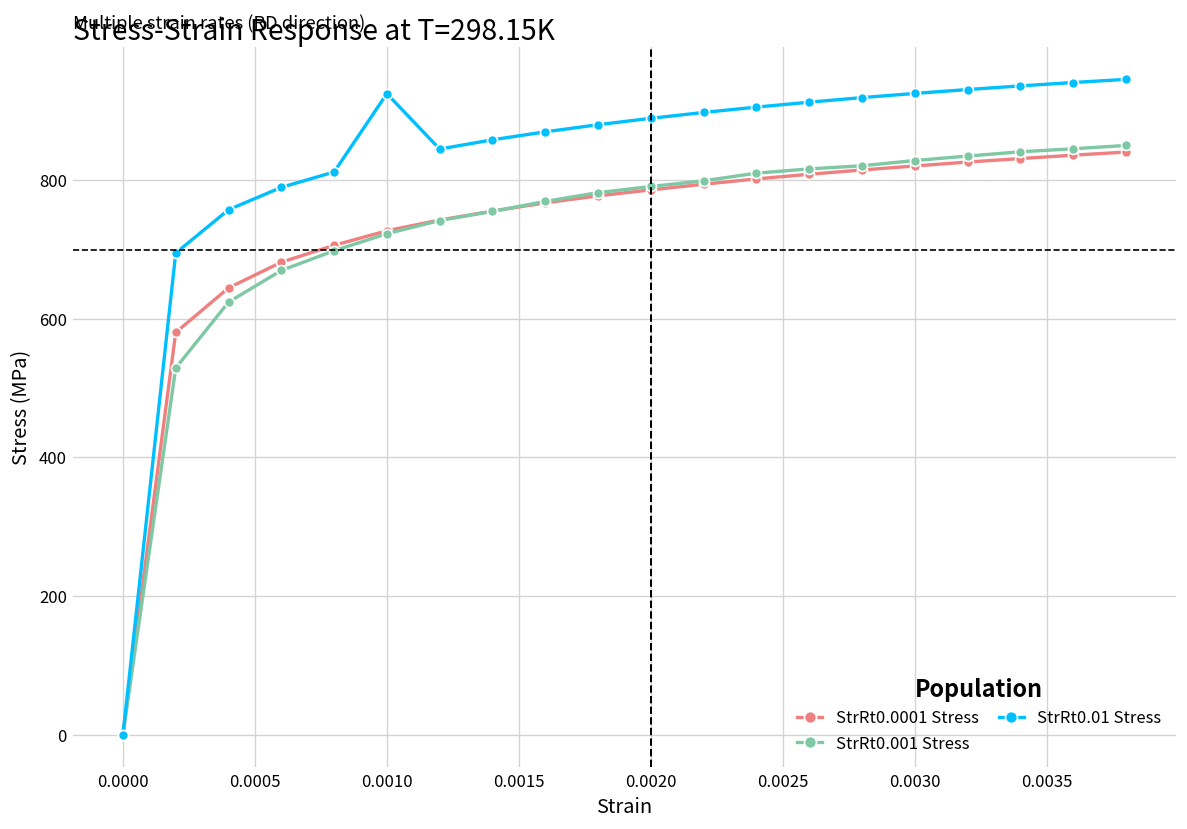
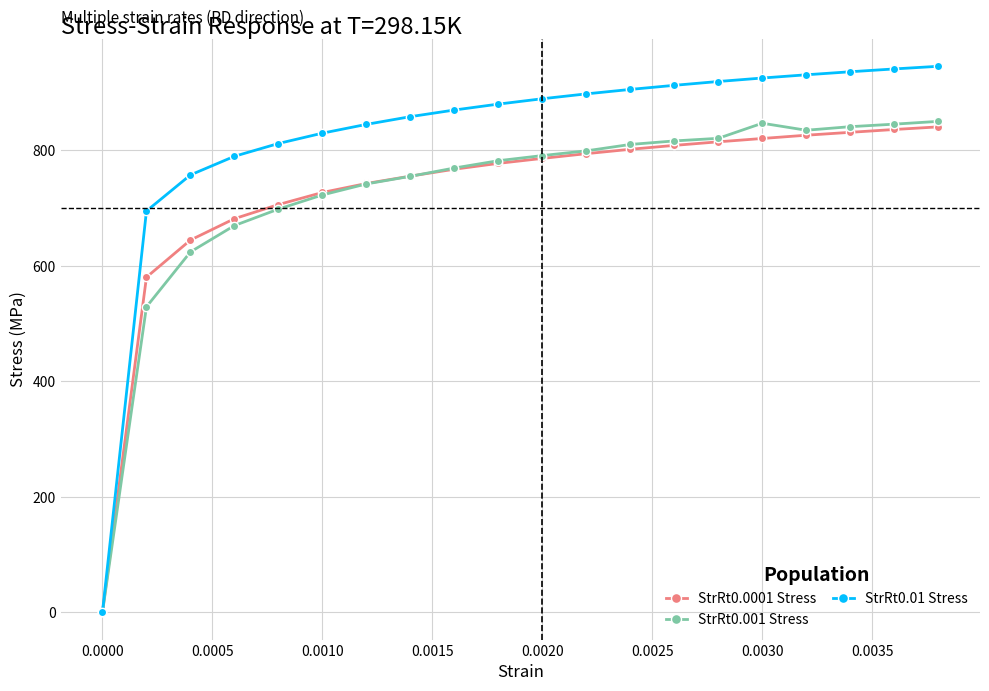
StrRt0.01 Stress, 0.0010: 920 -> 830
StrRt0.001 Stress, 0.0030: 830 -> 850
